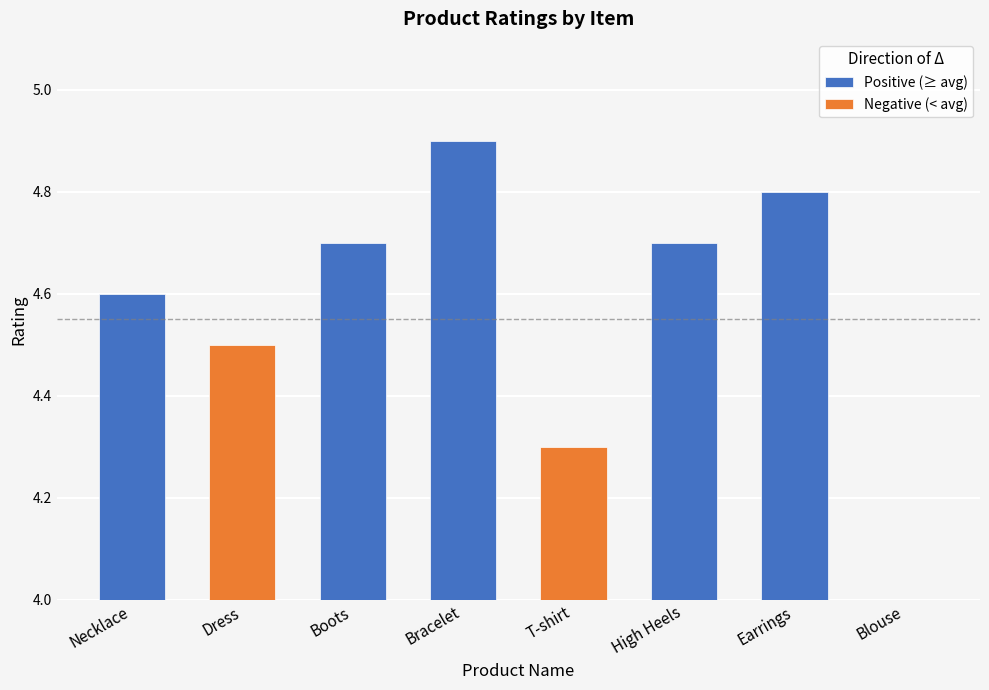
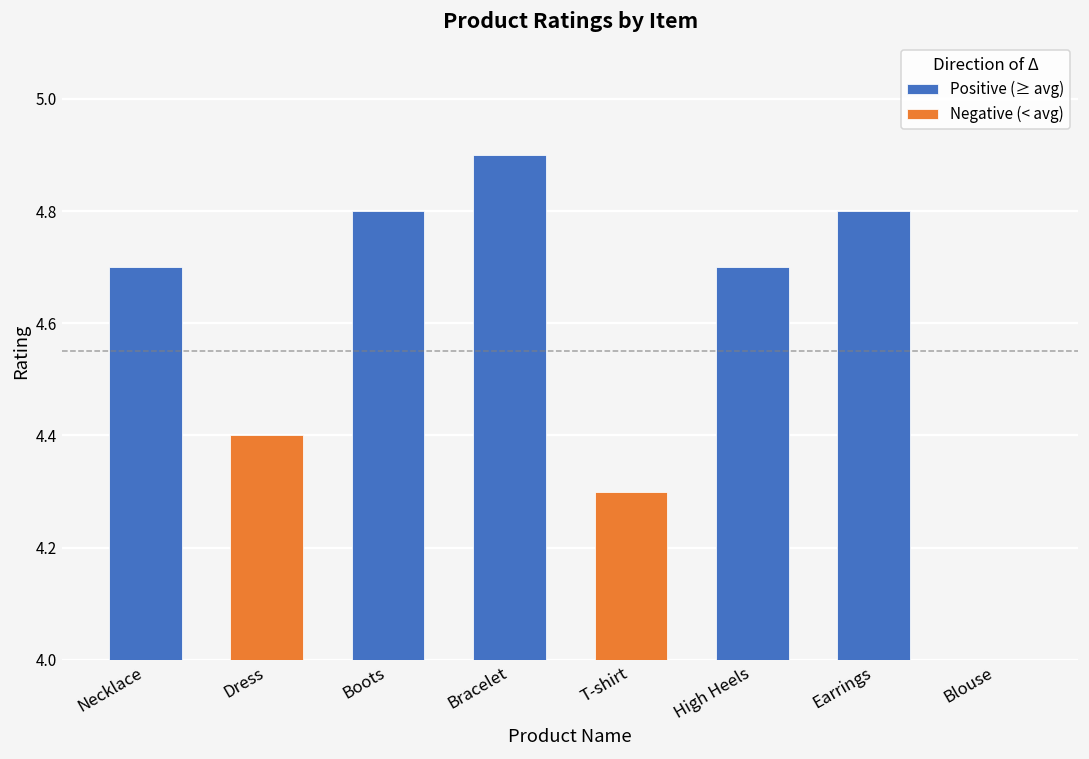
Positive (≥ avg), Necklace: 4.6 -> 4.7
Negative (< avg), Dress: 4.5 -> 4.4
Positive (≥ avg), Boots: 4.7 -> 4.8
